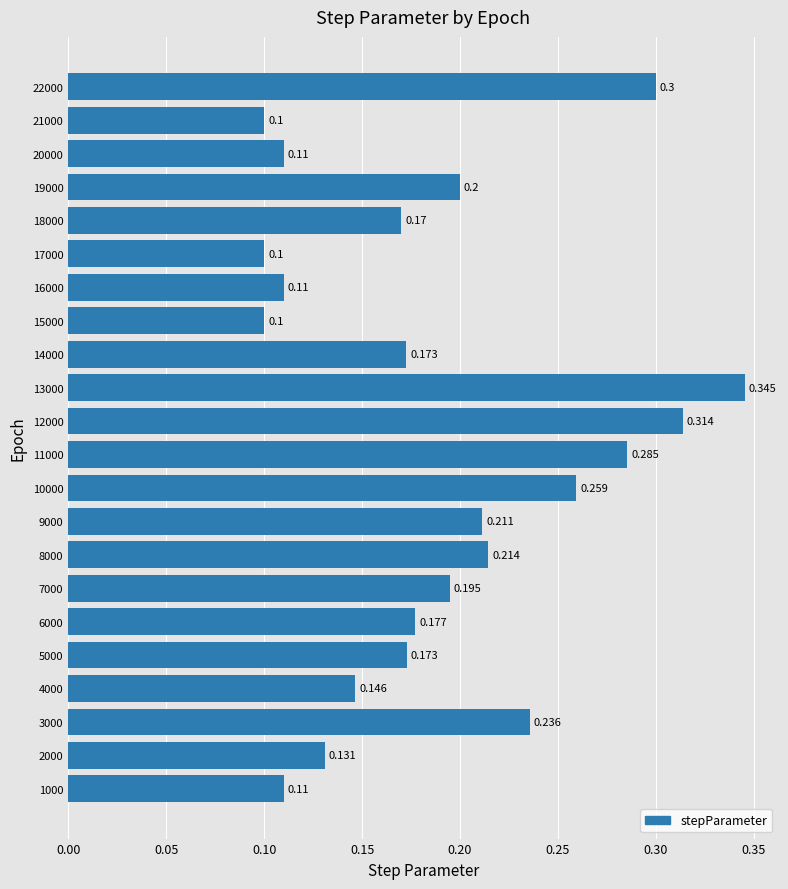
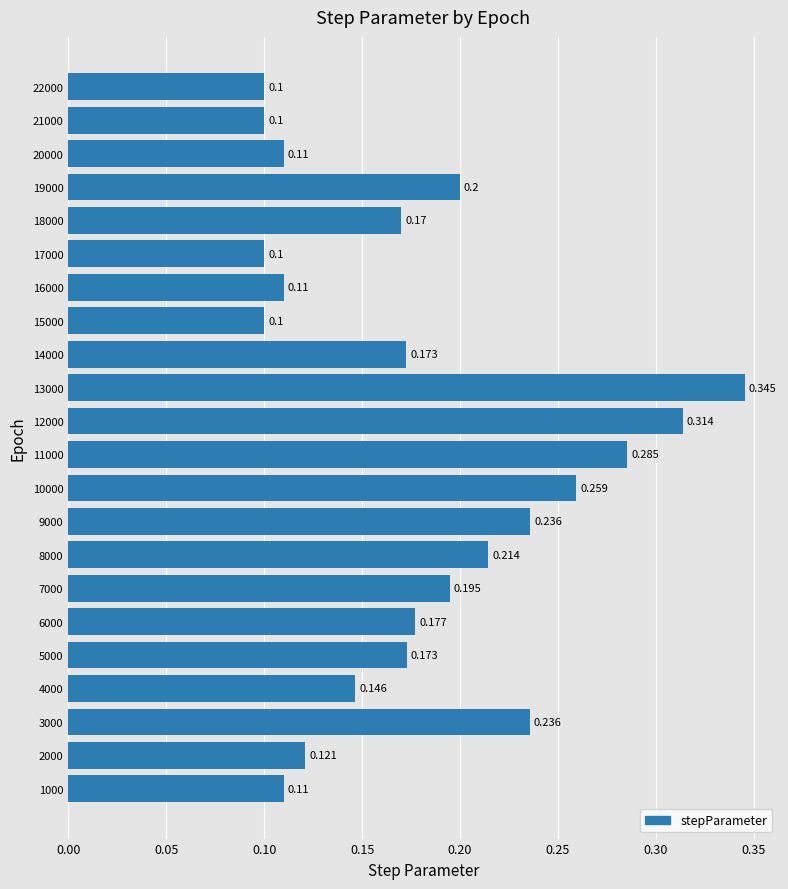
22000: 0.3 -> 0.1
9000: 0.211 -> 0.236
2000: 0.131 -> 0.121
